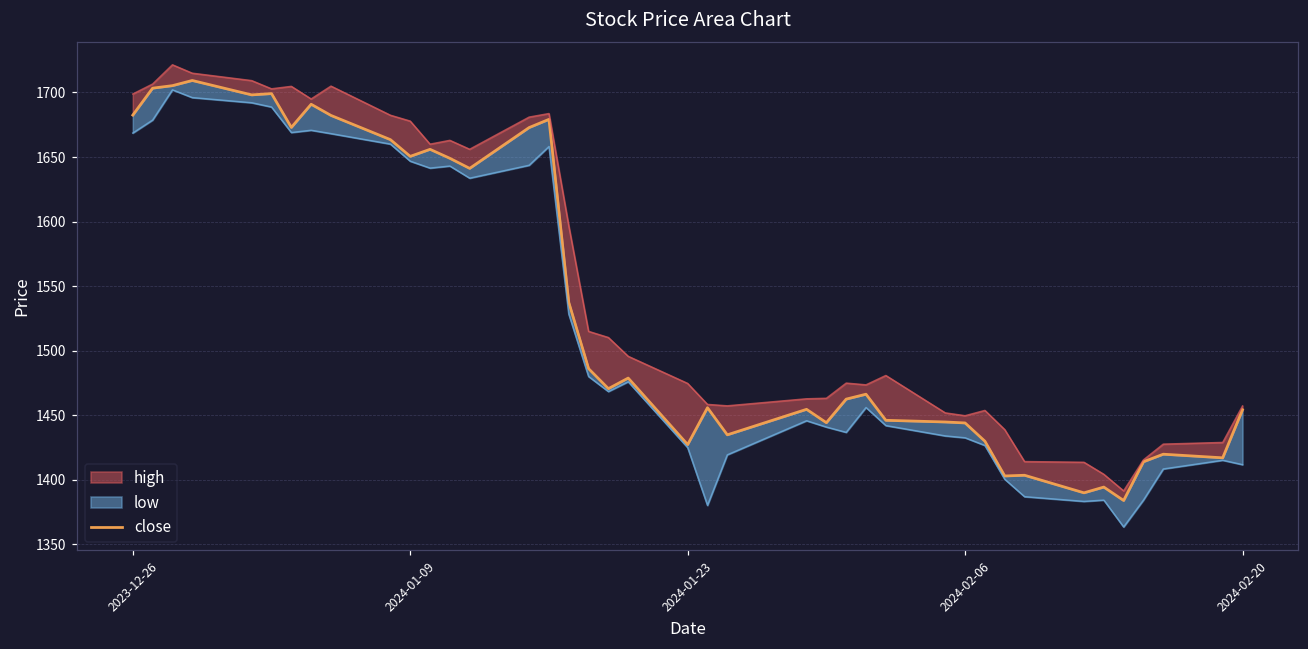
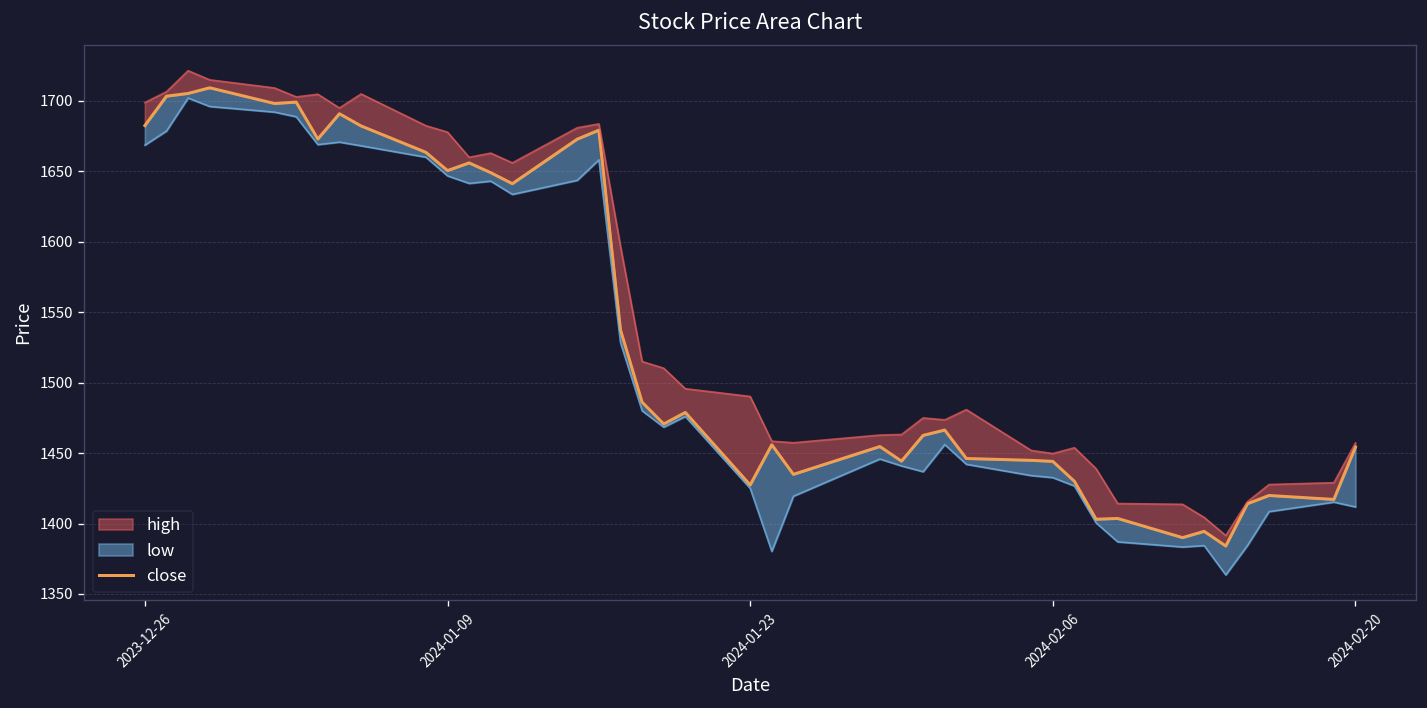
high, 2024-01-23: 1475 -> 1490
